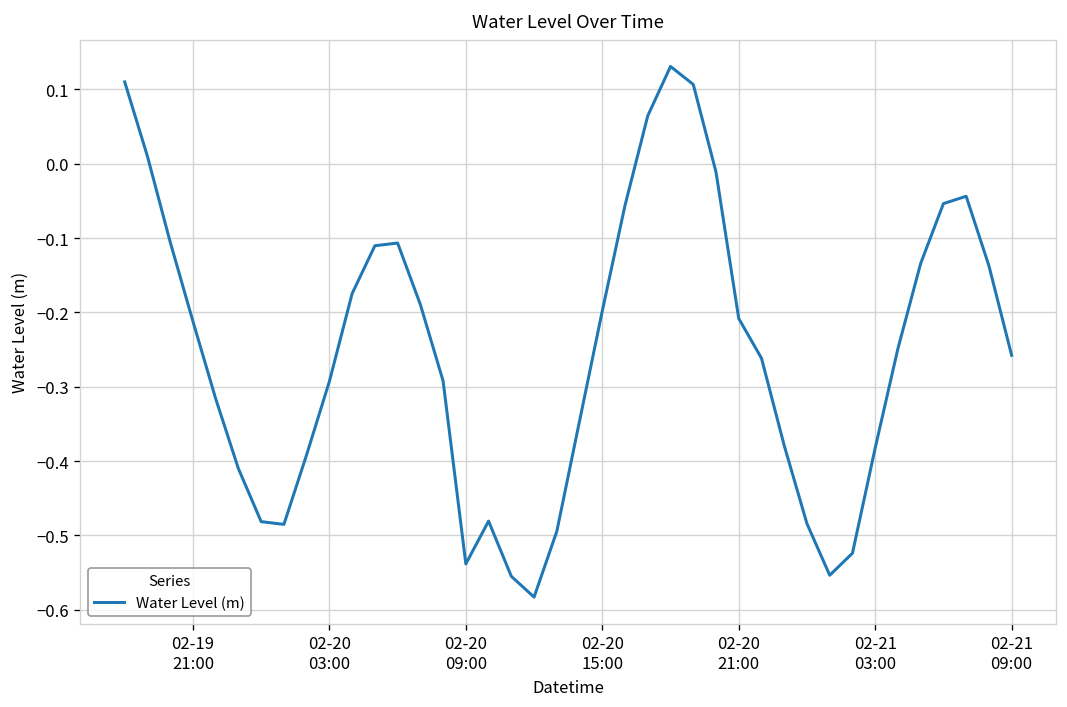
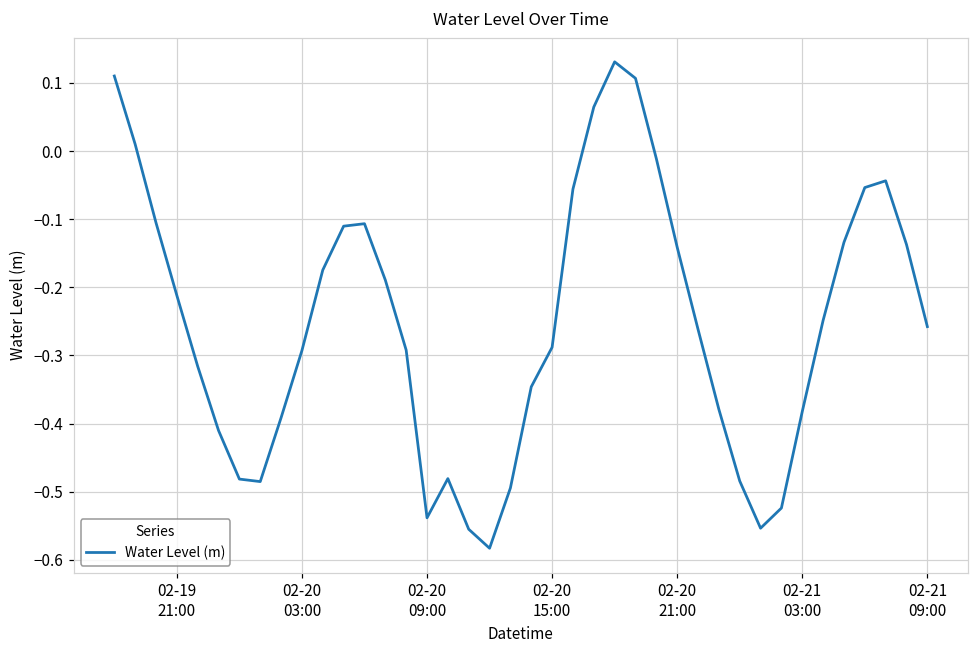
02-20 15:00: -0.20 -> -0.29
02-20 21:00: -0.21 -> -0.14
